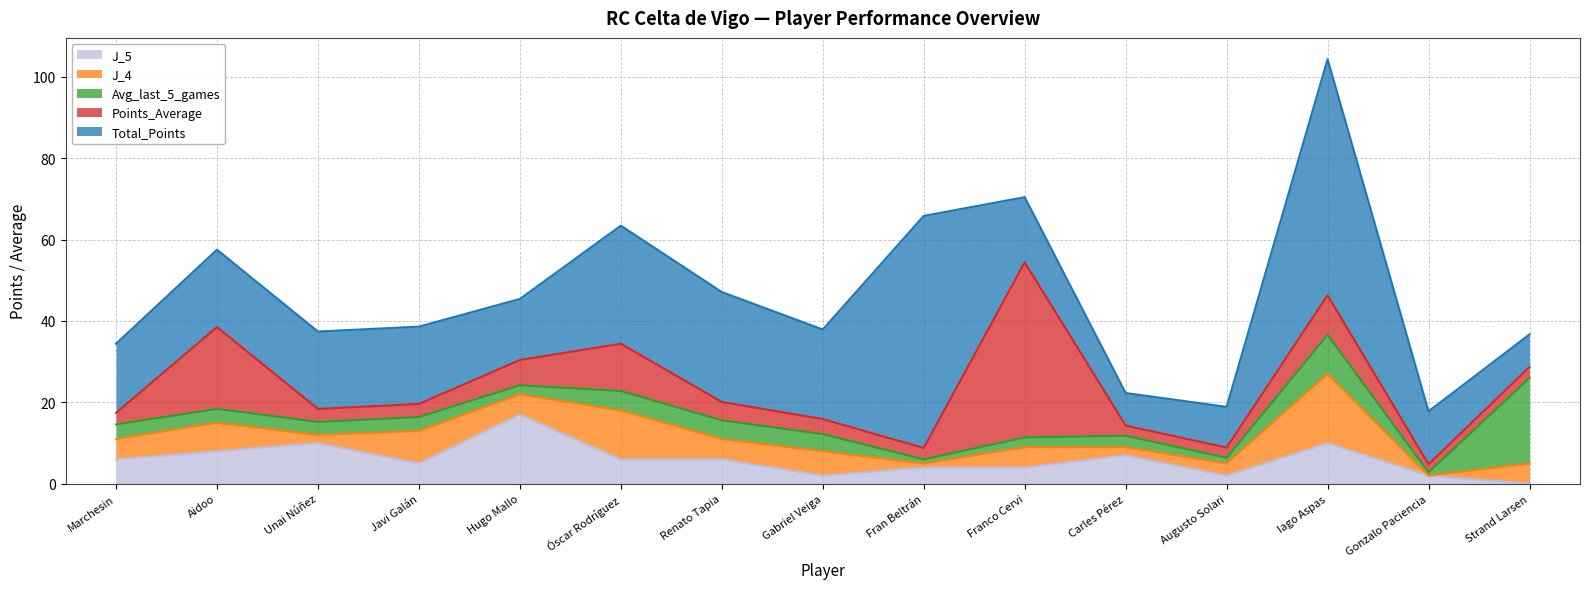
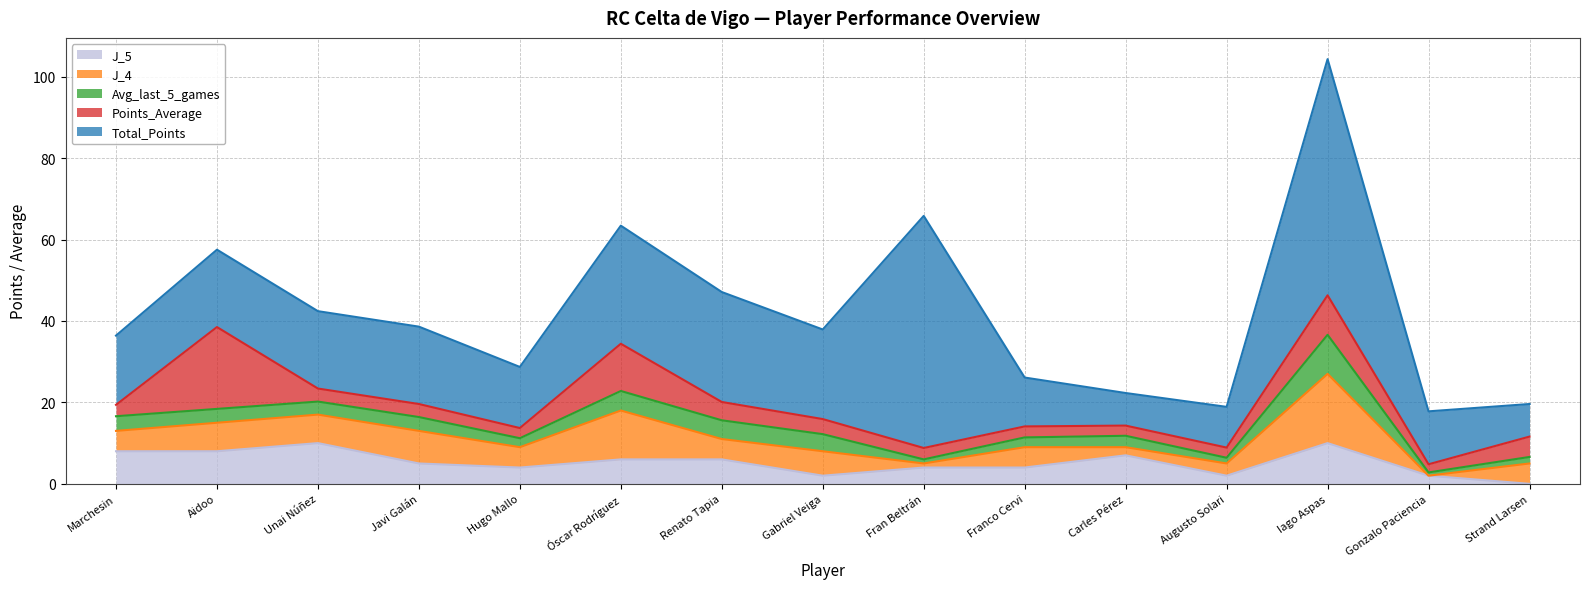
J_5, Marchesin: 6 -> 8
J_4, Unai Núñez: 2 -> 7
J_5, Hugo Mallo: 17 -> 4
Points_Average, Hugo Mallo: 6 -> 3
Points_Average, Franco Cervi: 43 -> 3
Total_Points, Franco Cervi: 16 -> 12
Avg_last_5_games, Strand Larsen: 21 -> 2
Points_Average, Strand Larsen: 3 -> 5
